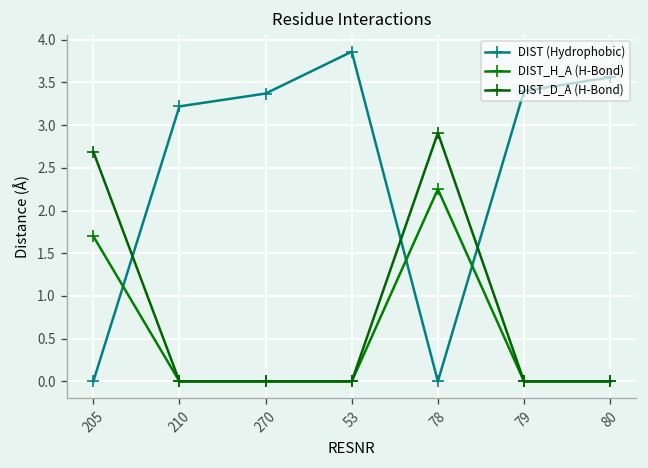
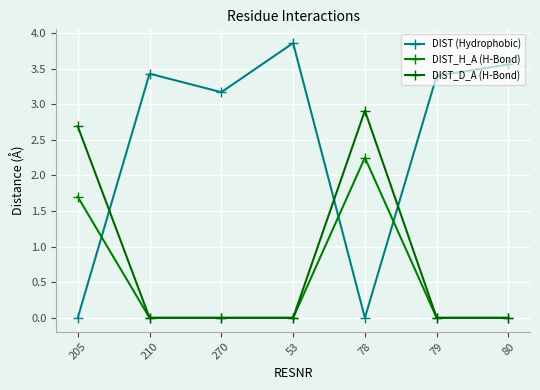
DIST (Hydrophobic), 210: 3.2 -> 3.4
DIST (Hydrophobic), 270: 3.4 -> 3.2
